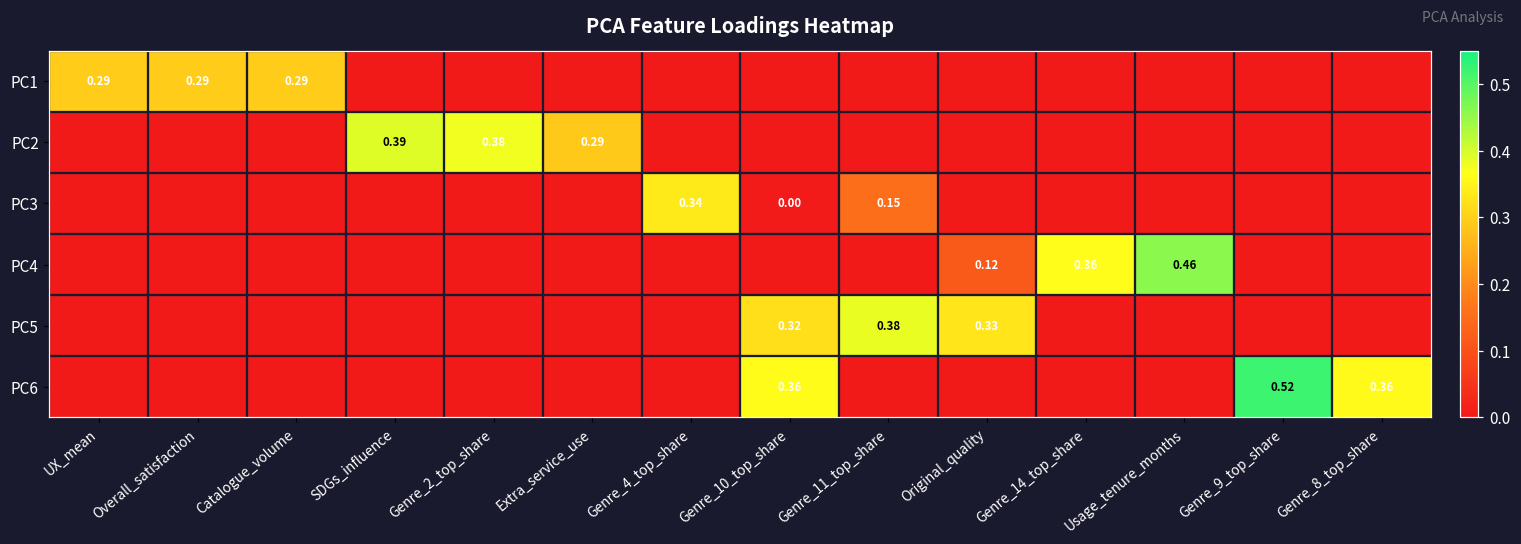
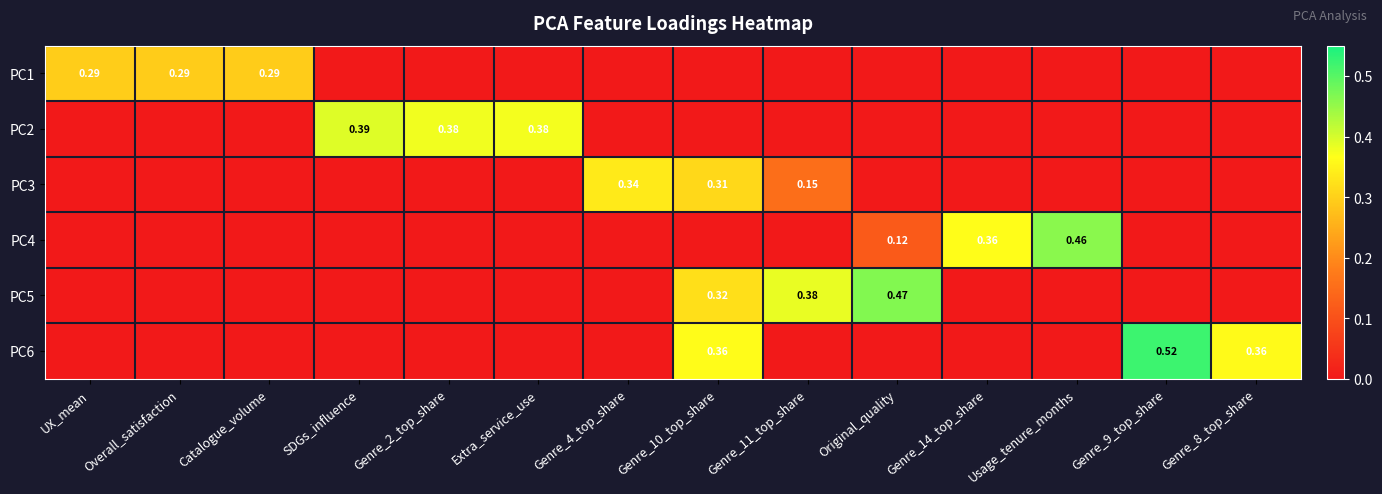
PC2, Extra_service_use: 0.29 -> 0.38
PC3, Genre_10_top_share: 0.00 -> 0.31
PC5, Original_quality: 0.33 -> 0.47
